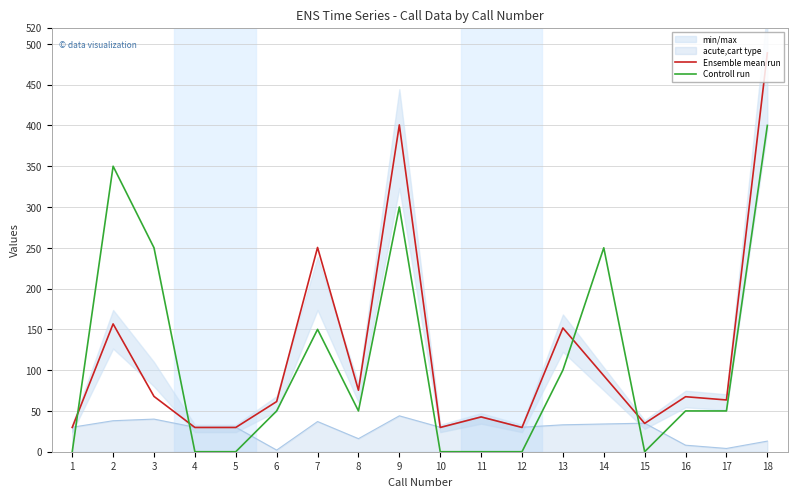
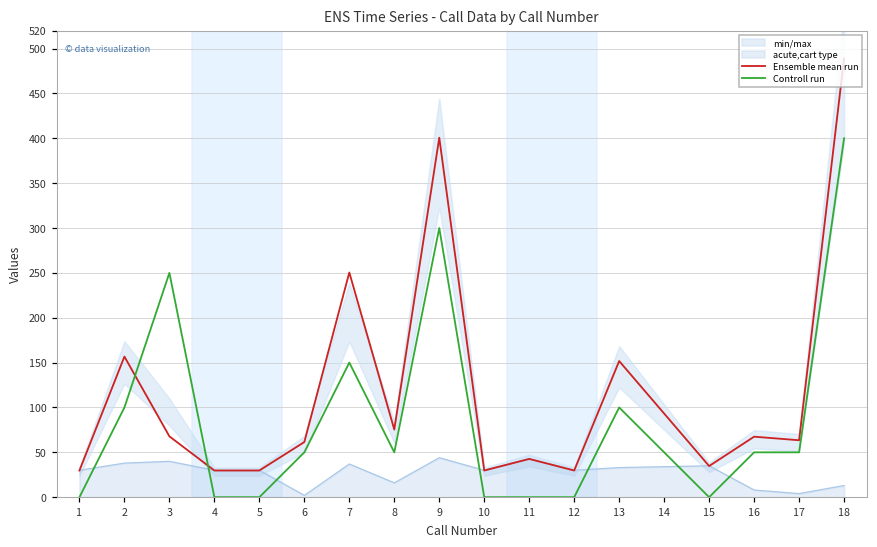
Controll run, 2: 350 -> 100
Controll run, 14: 250 -> 50
